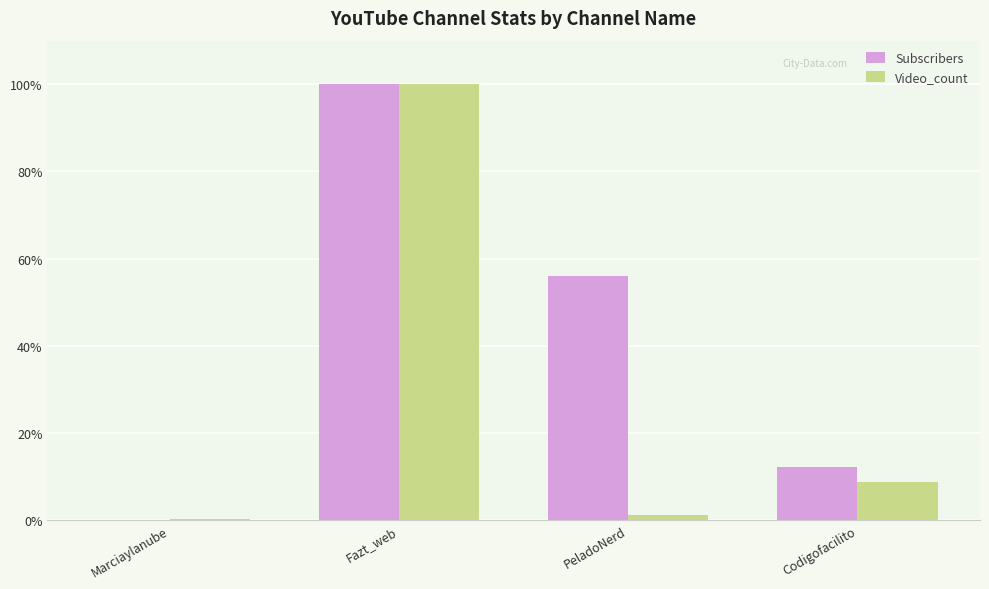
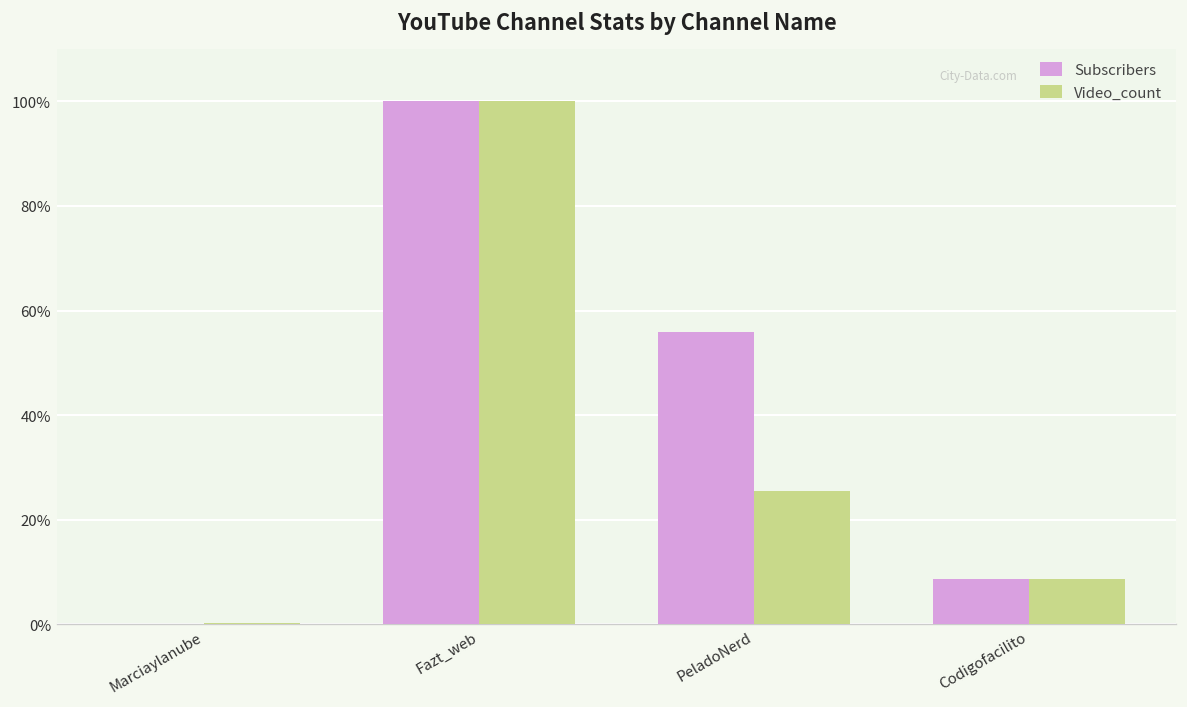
Video_count, PeladoNerd: 1% -> 25%
Subscribers, Codigofacilito: 12% -> 9%
